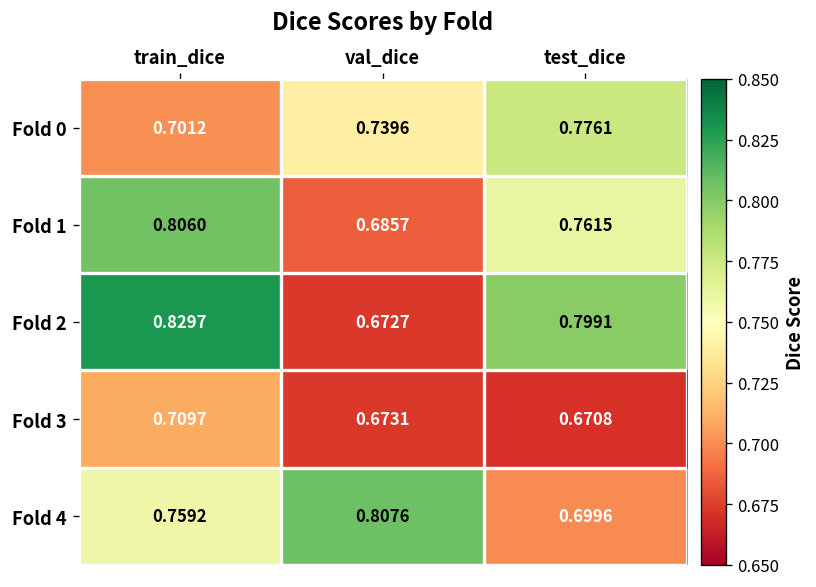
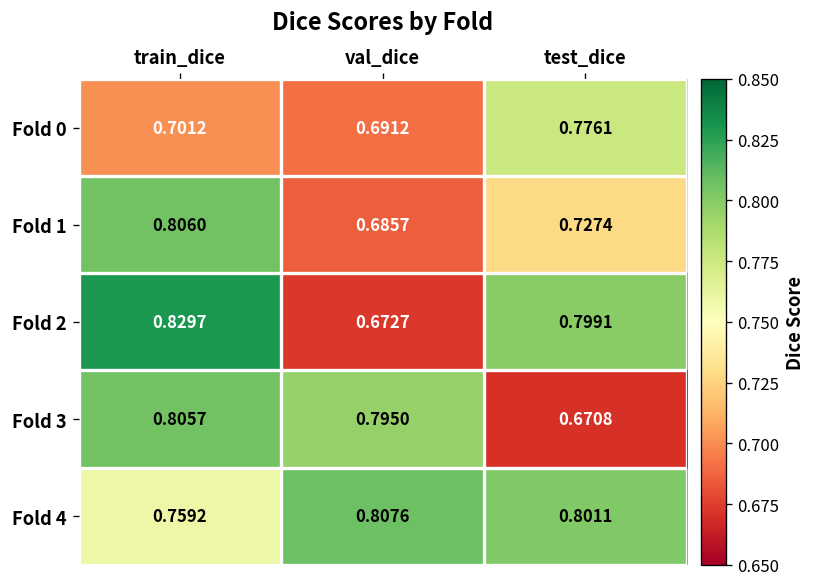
Fold 0, val_dice: 0.7396 -> 0.6912
Fold 1, test_dice: 0.7615 -> 0.7274
Fold 3, train_dice: 0.7097 -> 0.8057
Fold 3, val_dice: 0.6731 -> 0.7950
Fold 4, test_dice: 0.6996 -> 0.8011
